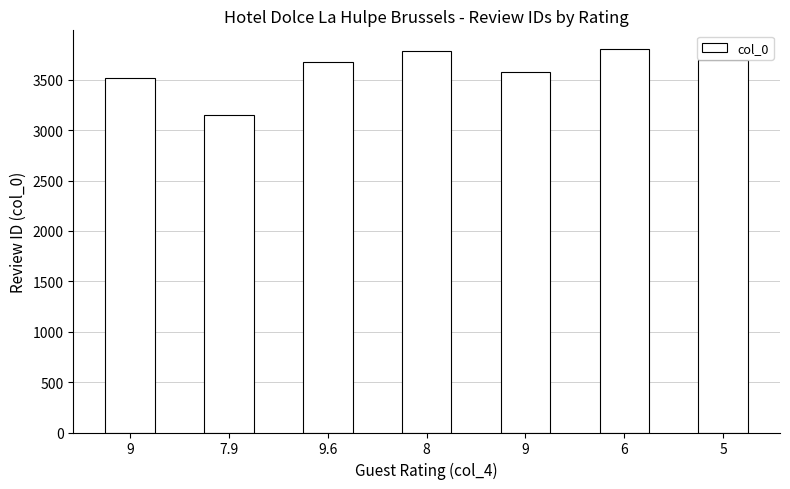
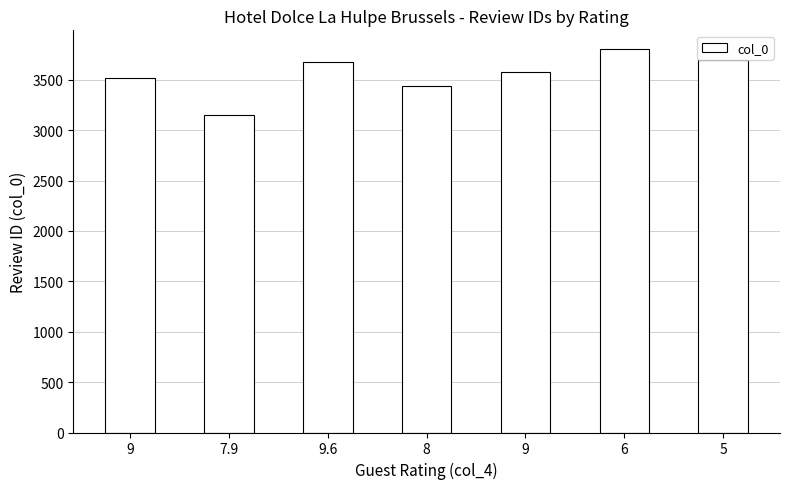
8: 3790 -> 3440
